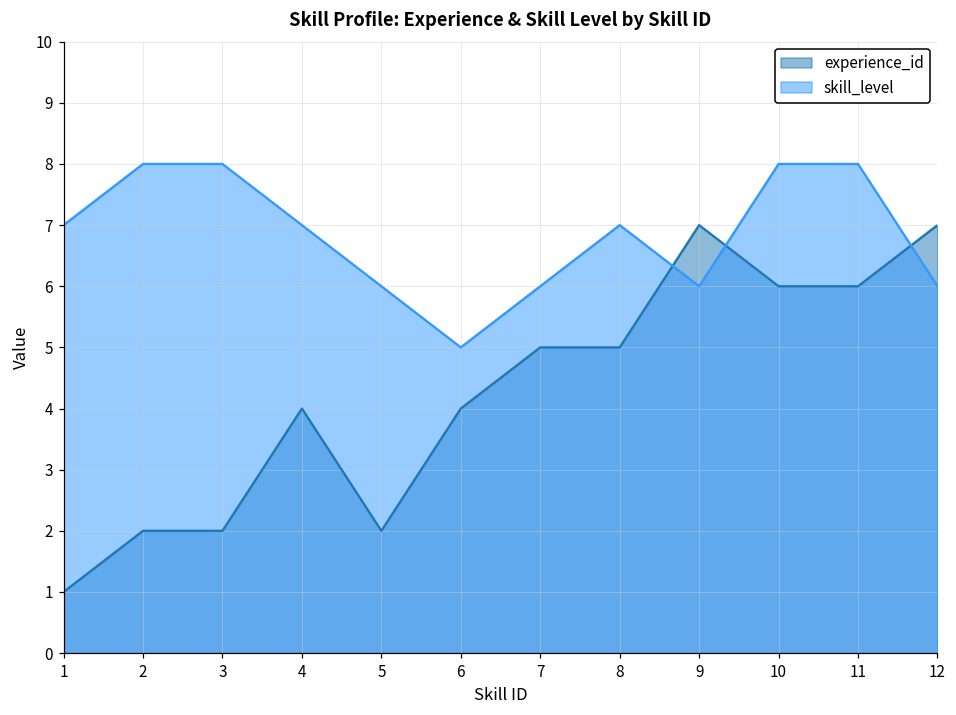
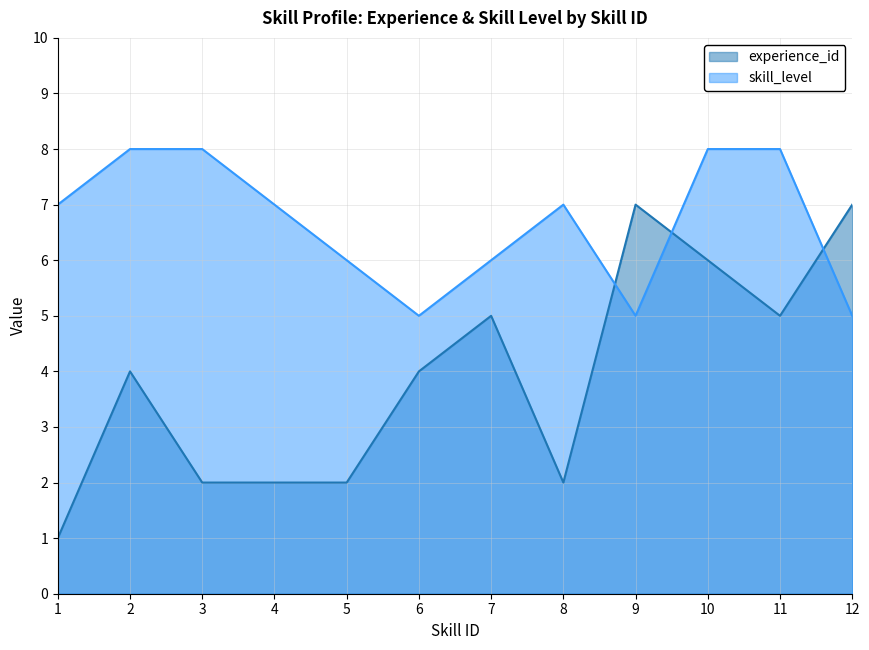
experience_id, 2: 2 -> 4
experience_id, 4: 4 -> 2
experience_id, 8: 5 -> 2
skill_level, 9: 6 -> 5
experience_id, 11: 6 -> 5
skill_level, 12: 6 -> 5
